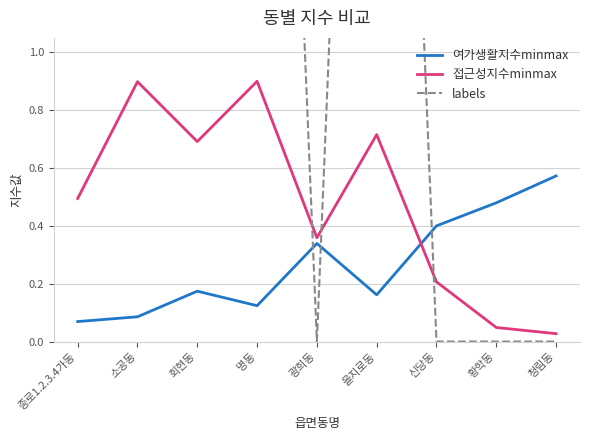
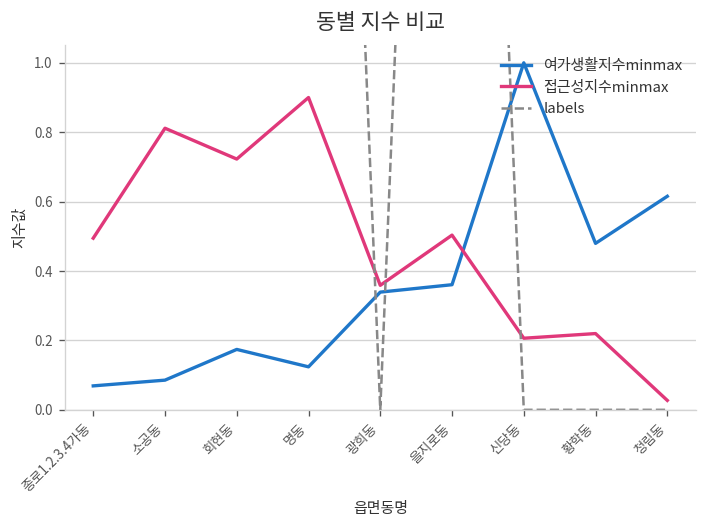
접근성지수minmax, 소공동: 0.90 -> 0.81
접근성지수minmax, 회현동: 0.69 -> 0.72
여가생활지수minmax, 을지로동: 0.16 -> 0.36
접근성지수minmax, 을지로동: 0.72 -> 0.50
여가생활지수minmax, 신당동: 0.4 -> 1.0
접근성지수minmax, 황학동: 0.05 -> 0.22
여가생활지수minmax, 청림동: 0.57 -> 0.62
